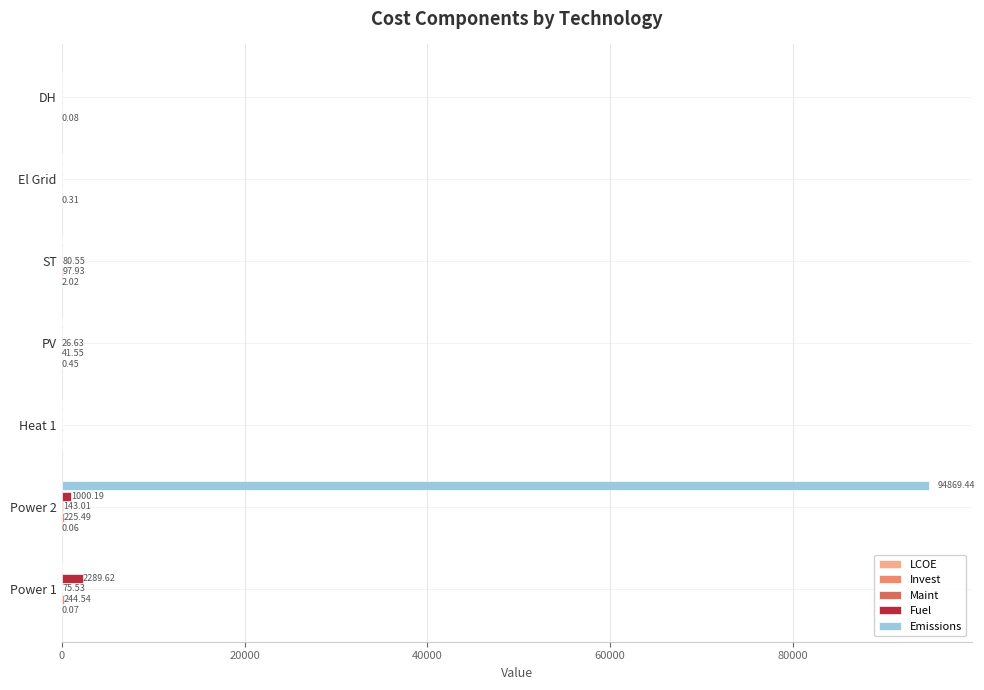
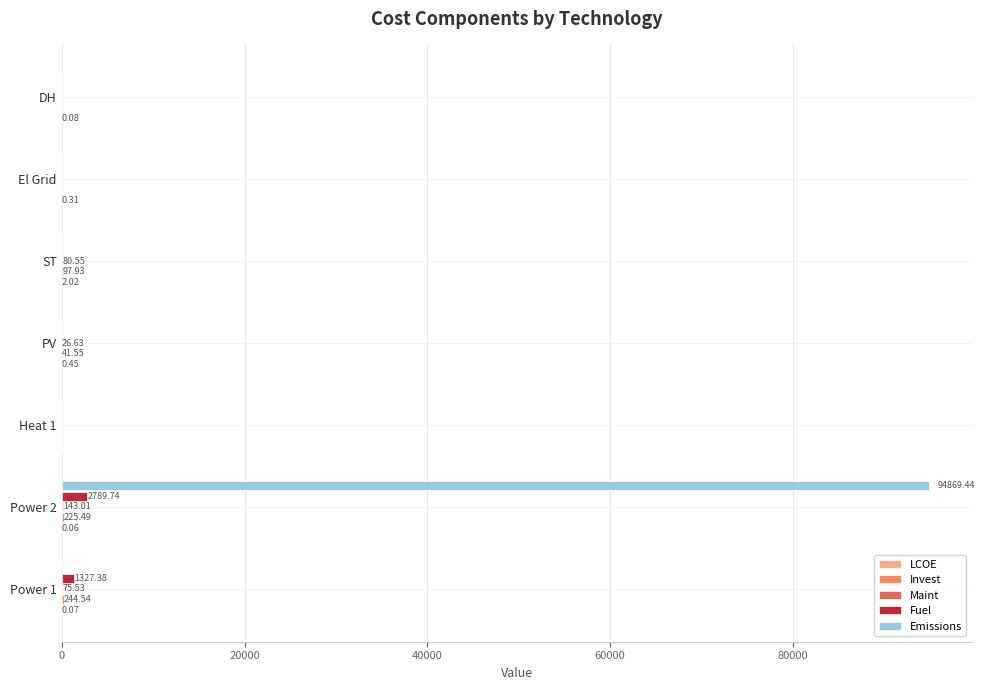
Fuel, Power 2: 1000.19 -> 2789.74
Fuel, Power 1: 2289.62 -> 1327.38
